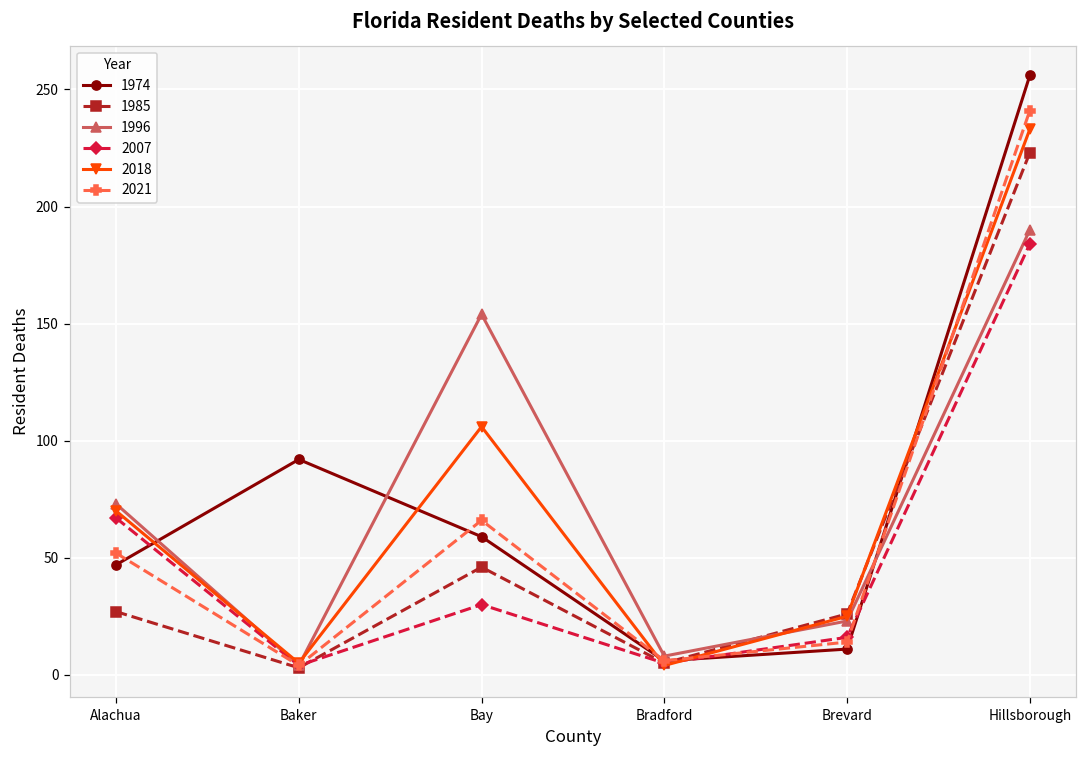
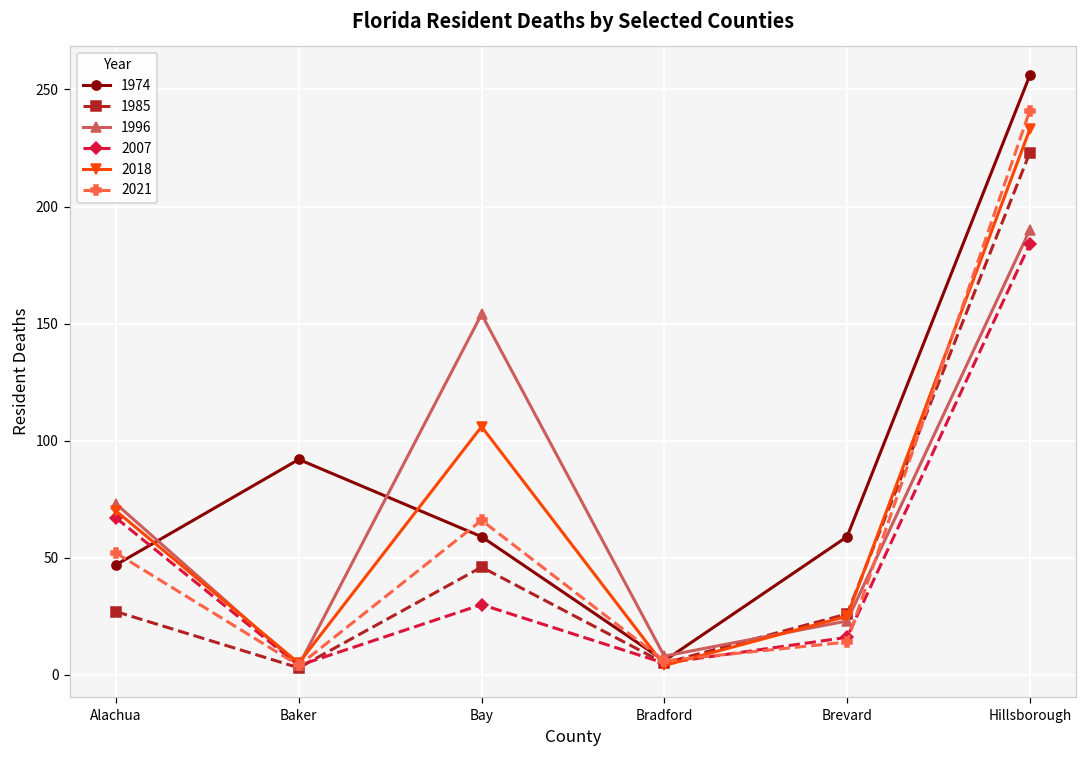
1974, Brevard: 11 -> 59
